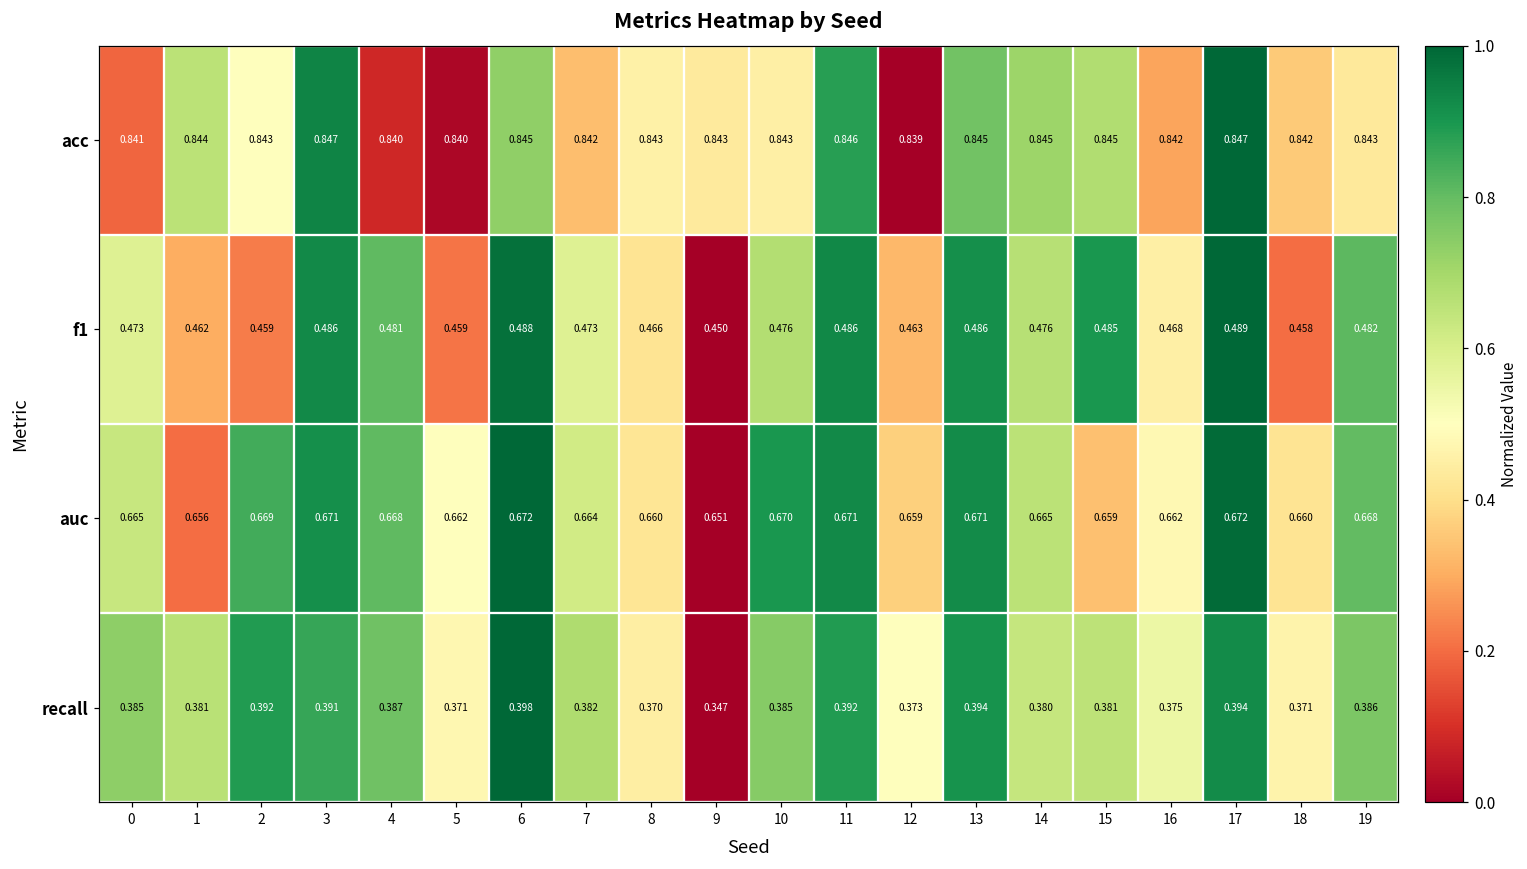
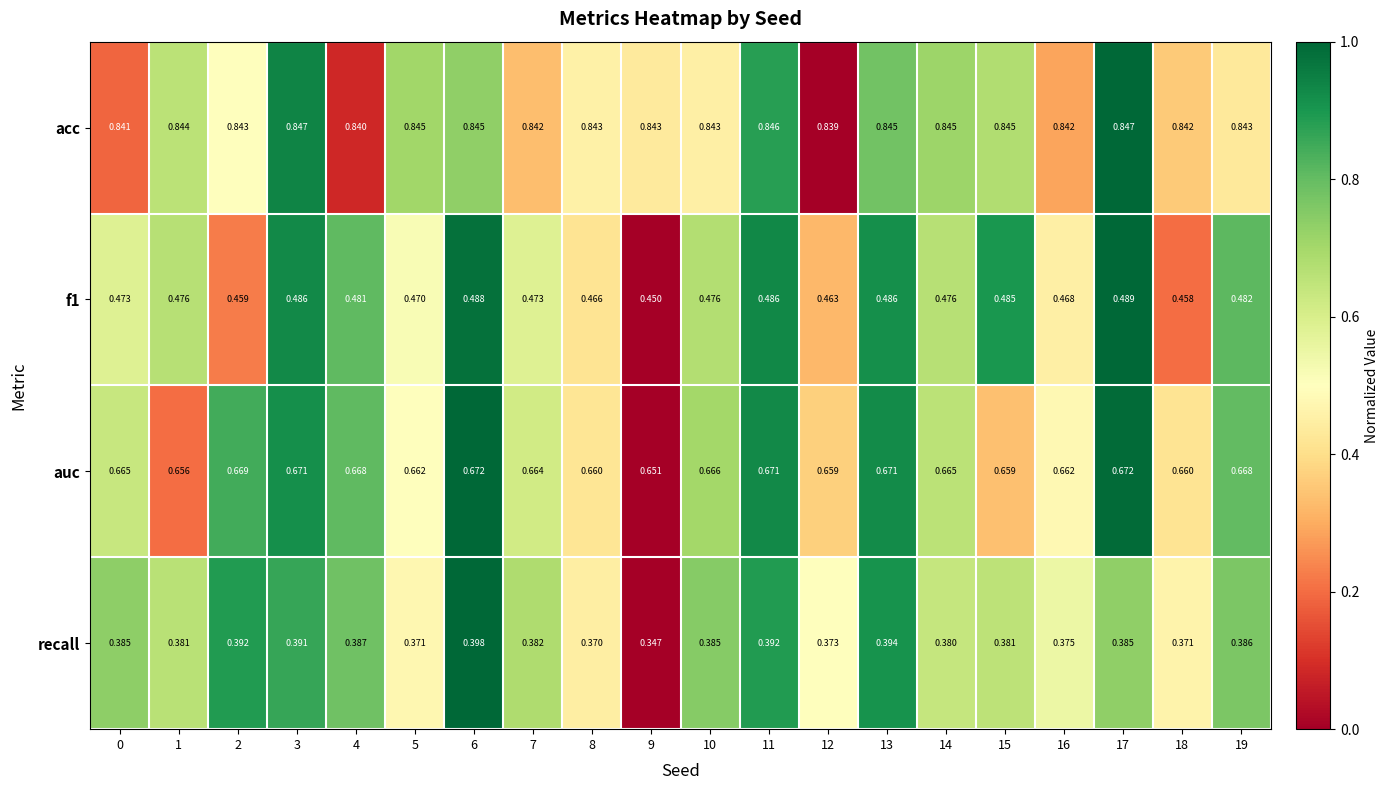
acc, 5: 0.840 -> 0.845
f1, 1: 0.462 -> 0.476
f1, 5: 0.459 -> 0.470
auc, 10: 0.670 -> 0.666
recall, 17: 0.394 -> 0.385
